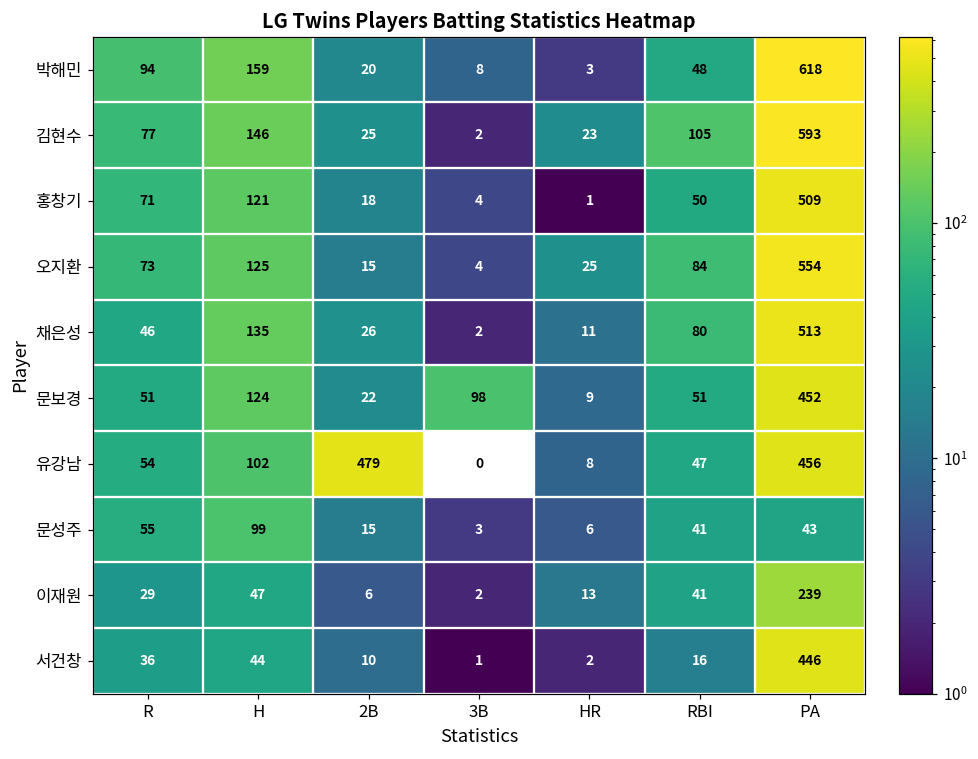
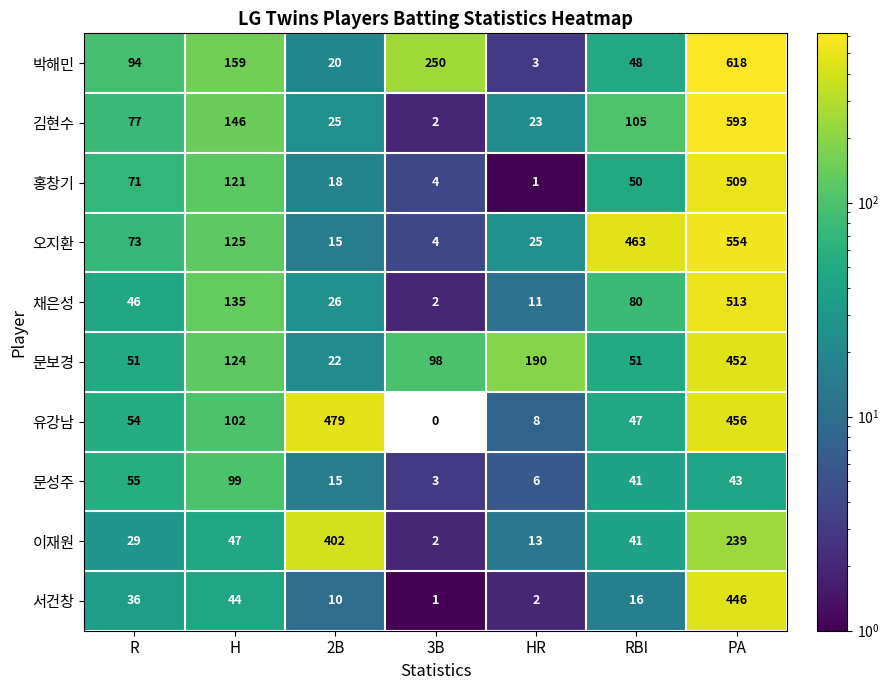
박해민, 3B: 8 -> 250
오지환, RBI: 84 -> 463
문보경, HR: 9 -> 190
이재원, 2B: 6 -> 402
